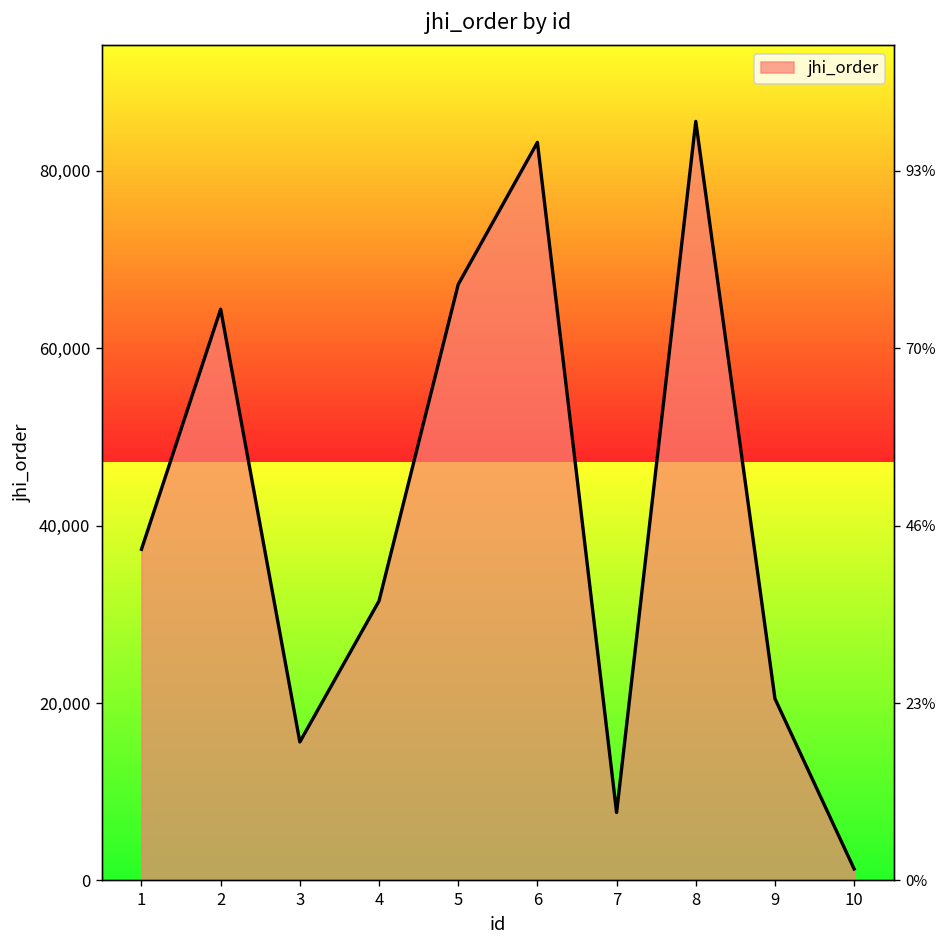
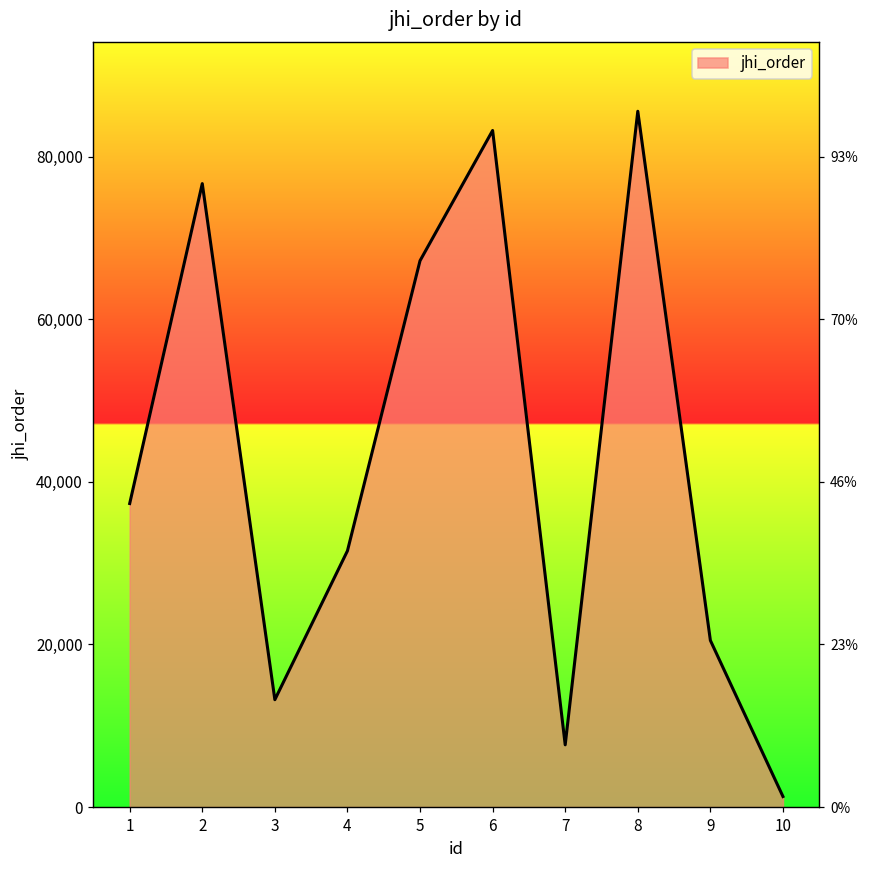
2: 64,000 -> 77,000
3: 16,000 -> 13,000
